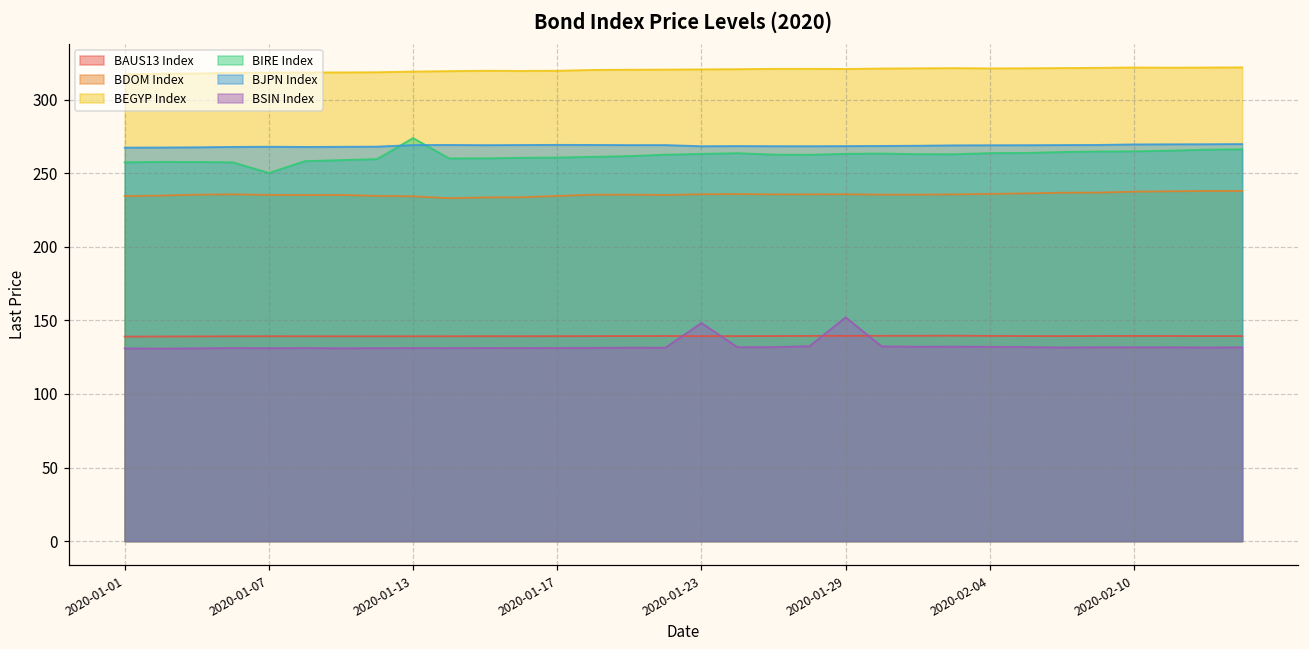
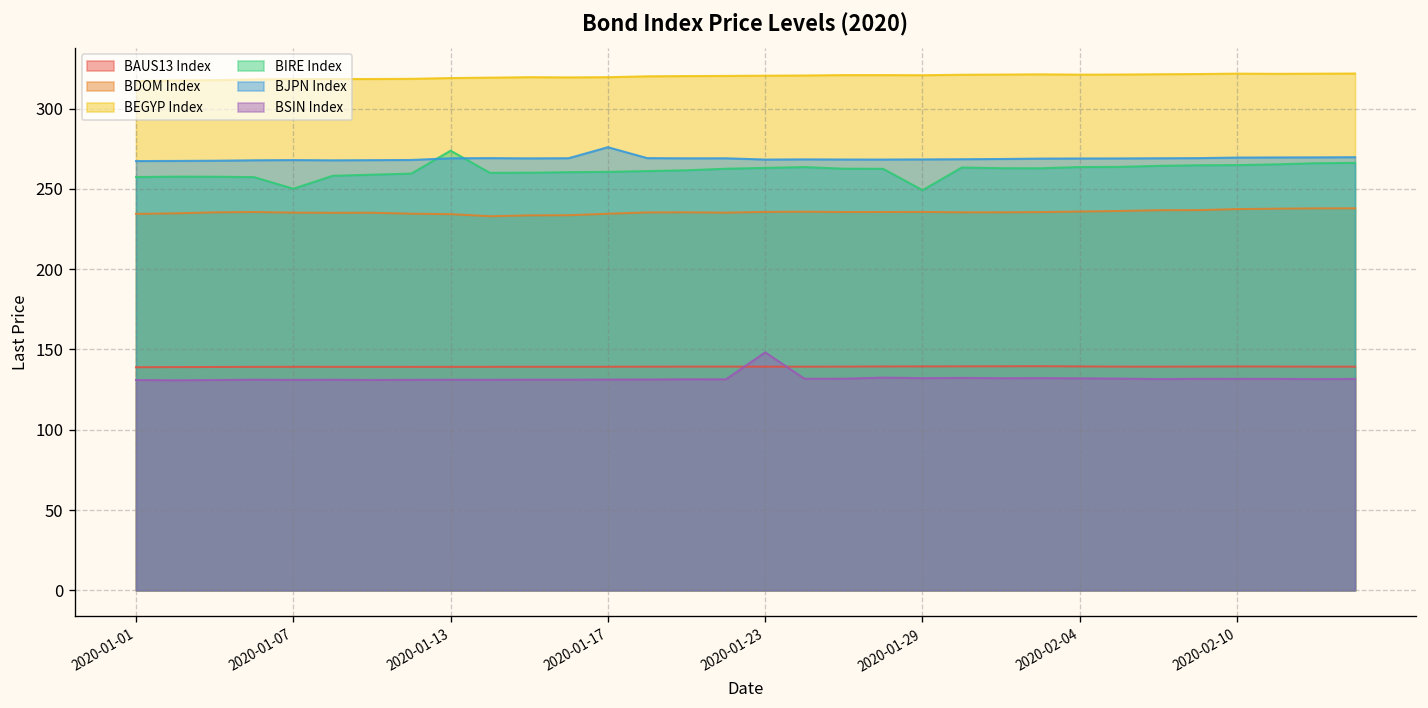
BJPN Index, 2020-01-17: 269 -> 276
BIRE Index, 2020-01-29: 263 -> 249
BSIN Index, 2020-01-29: 152 -> 132
